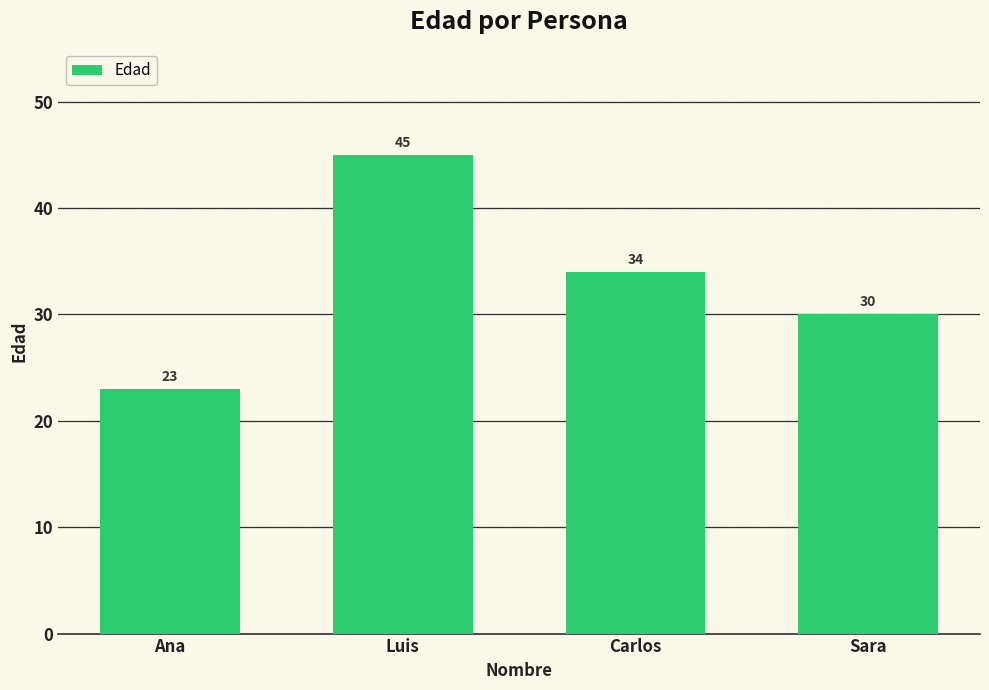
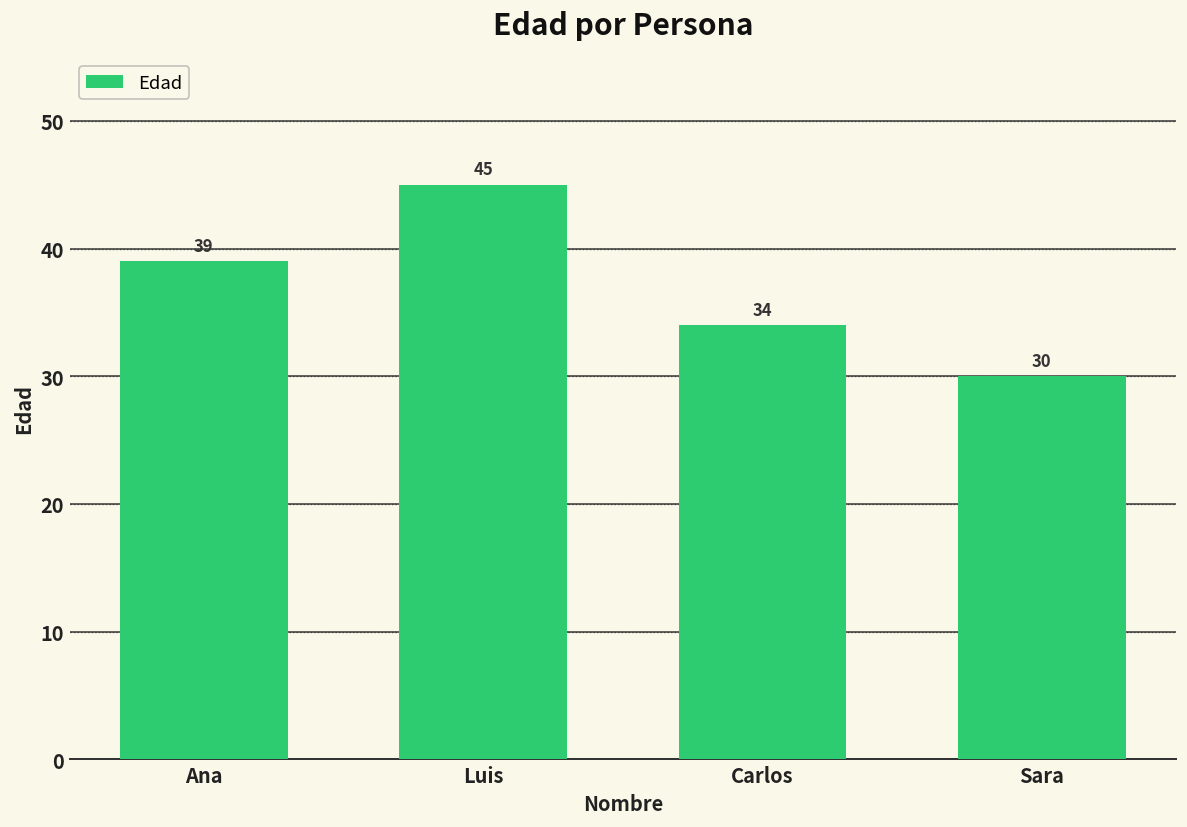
Ana: 23 -> 39
